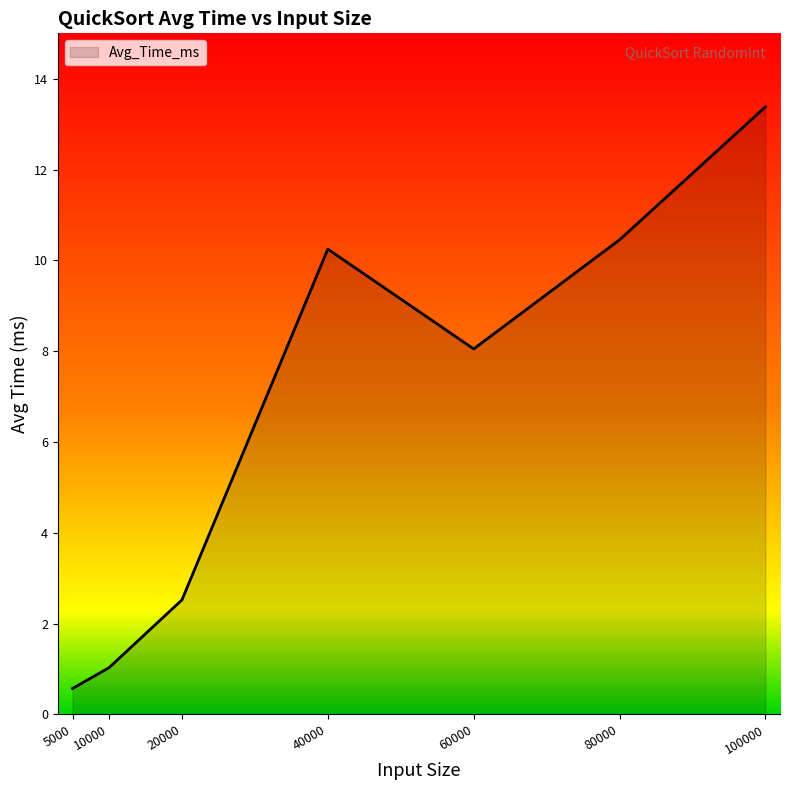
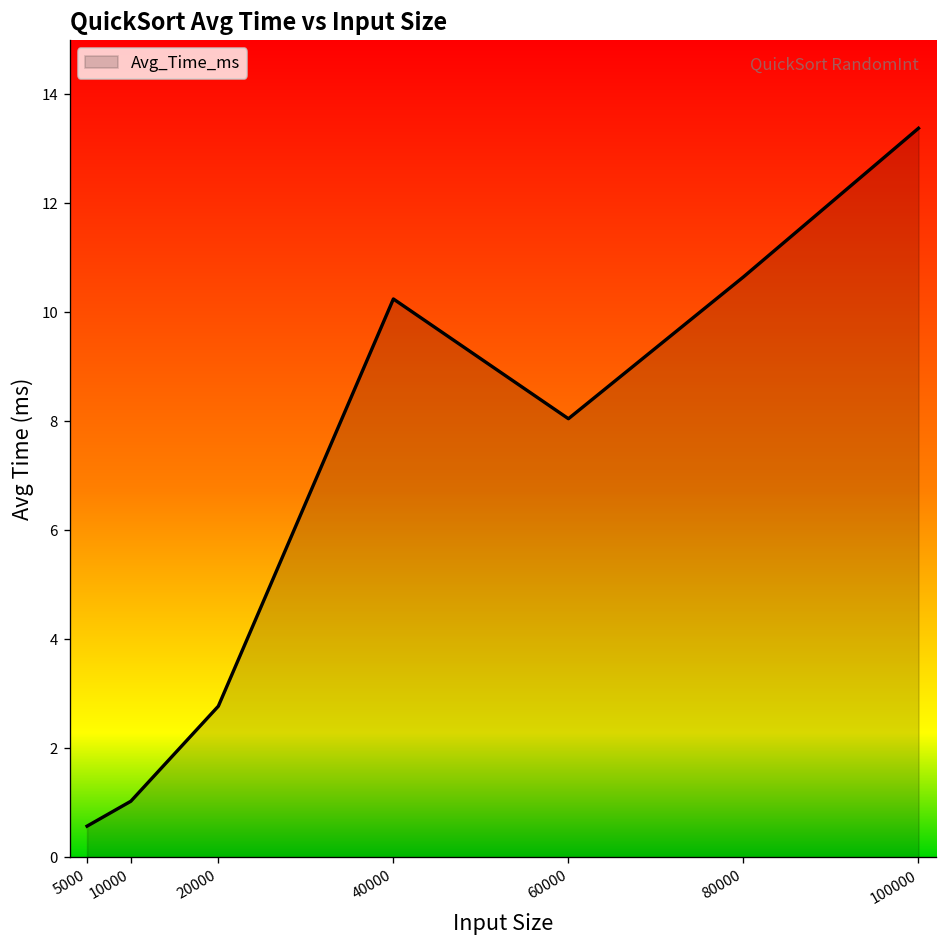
20000: 2.5 -> 2.8
80000: 10.5 -> 10.7
